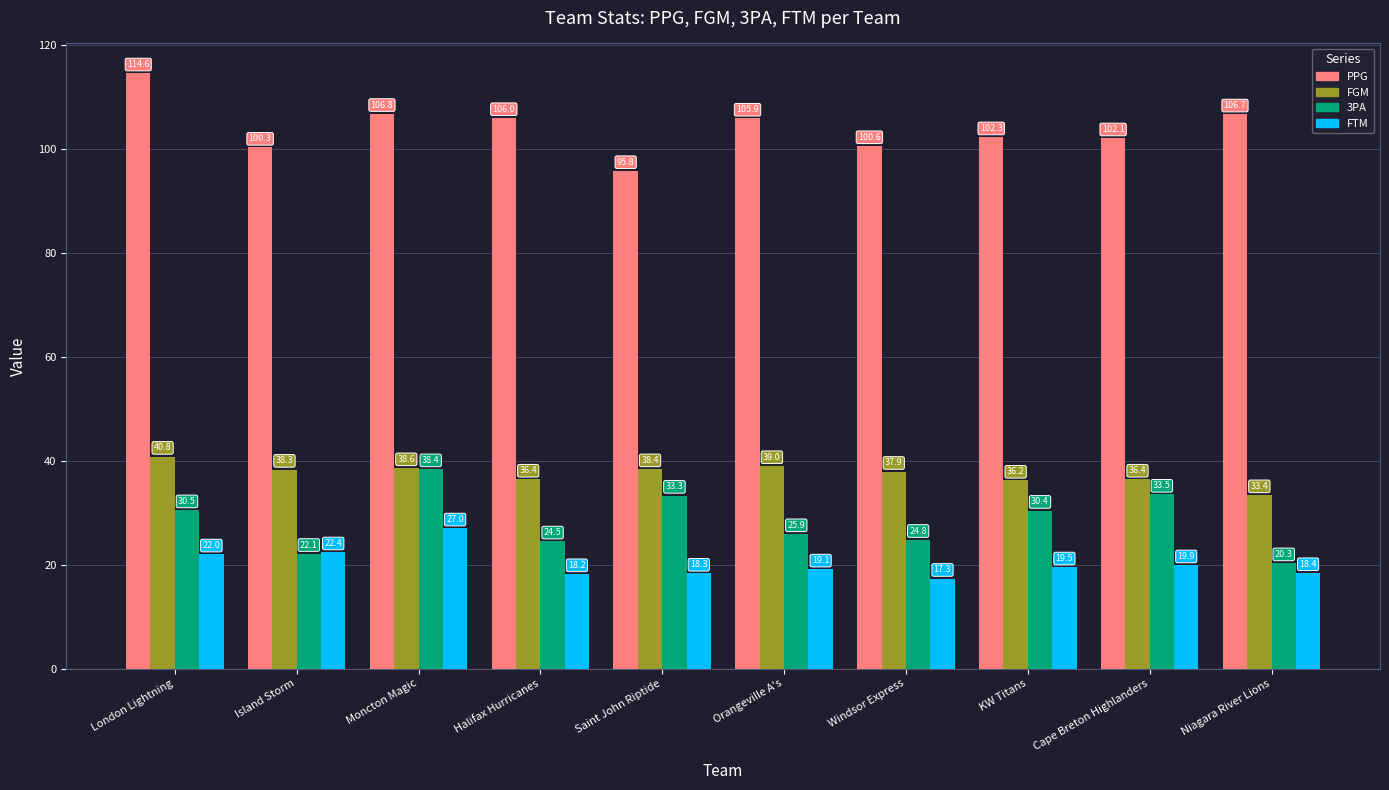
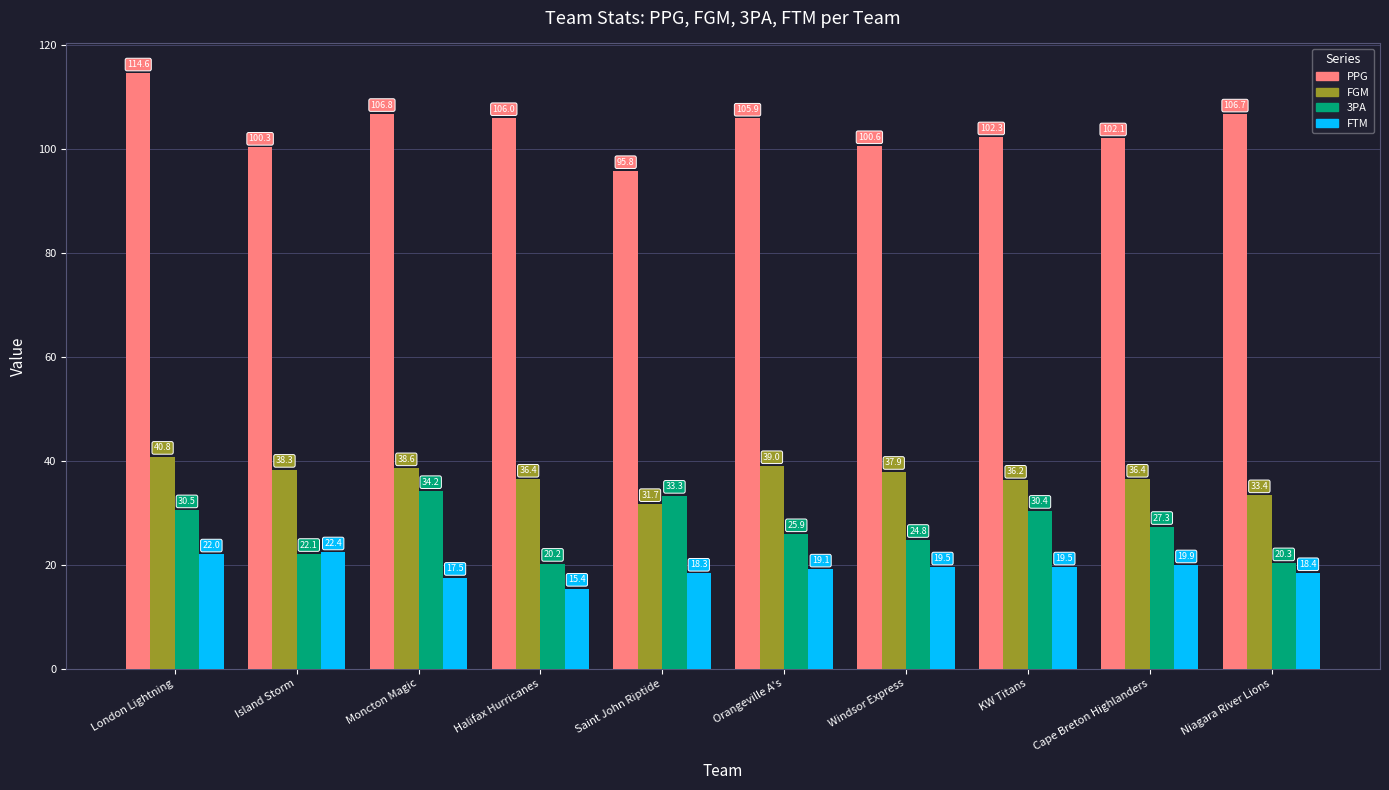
3PA, Moncton Magic: 38.4 -> 34.2
FTM, Moncton Magic: 27.0 -> 17.5
3PA, Halifax Hurricanes: 24.5 -> 20.2
FTM, Halifax Hurricanes: 18.2 -> 15.4
FGM, Saint John Riptide: 38.4 -> 31.7
FTM, Windsor Express: 17.3 -> 19.5
3PA, Cape Breton Highlanders: 33.5 -> 27.3
